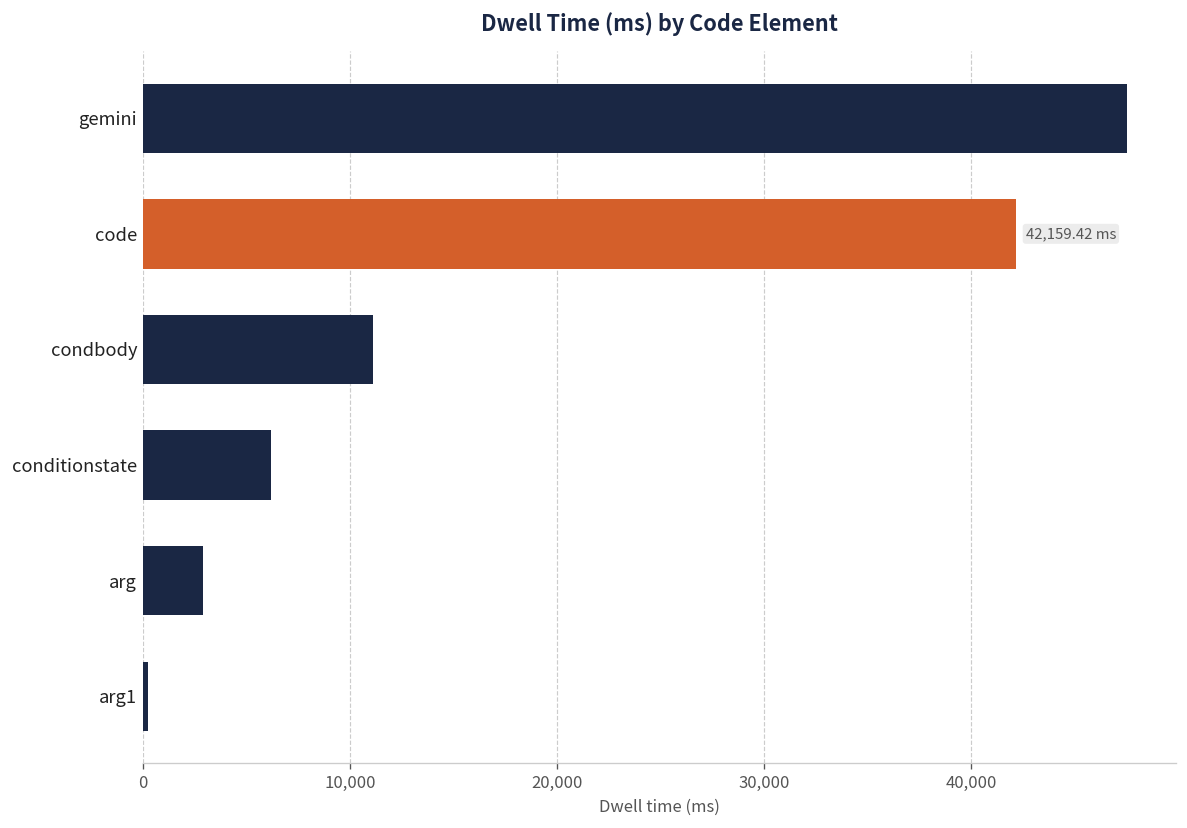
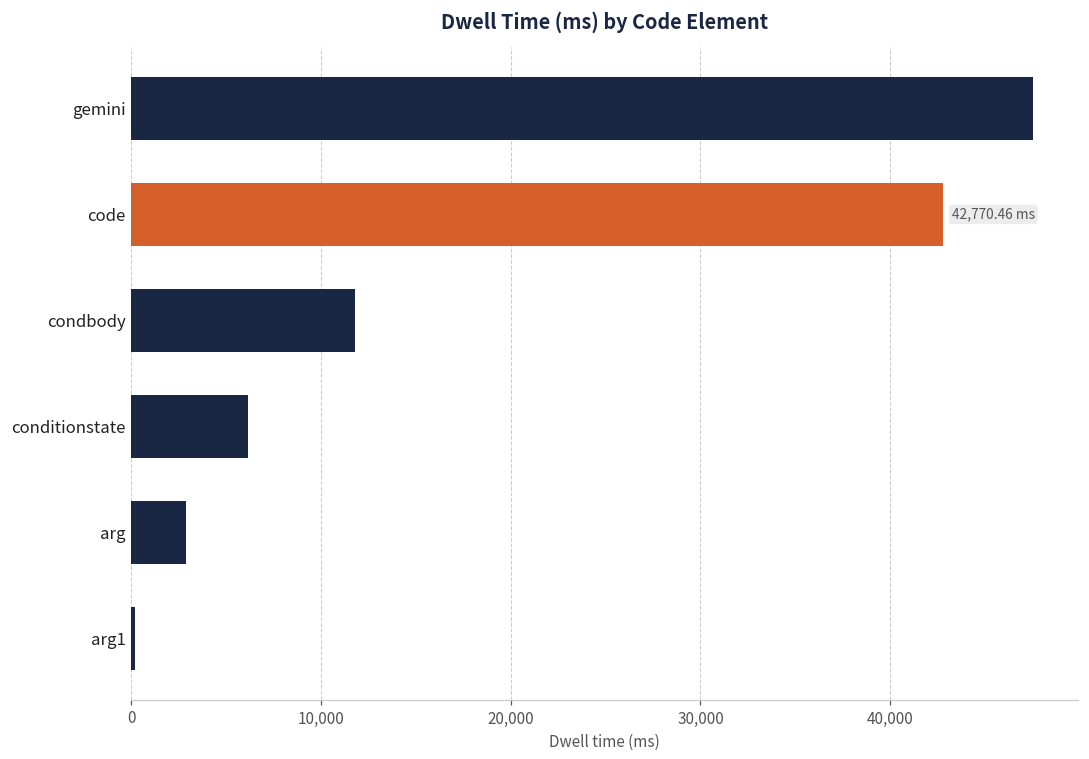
code: 42,159.42 -> 42,770.46
condbody: 11,100 -> 11,800
